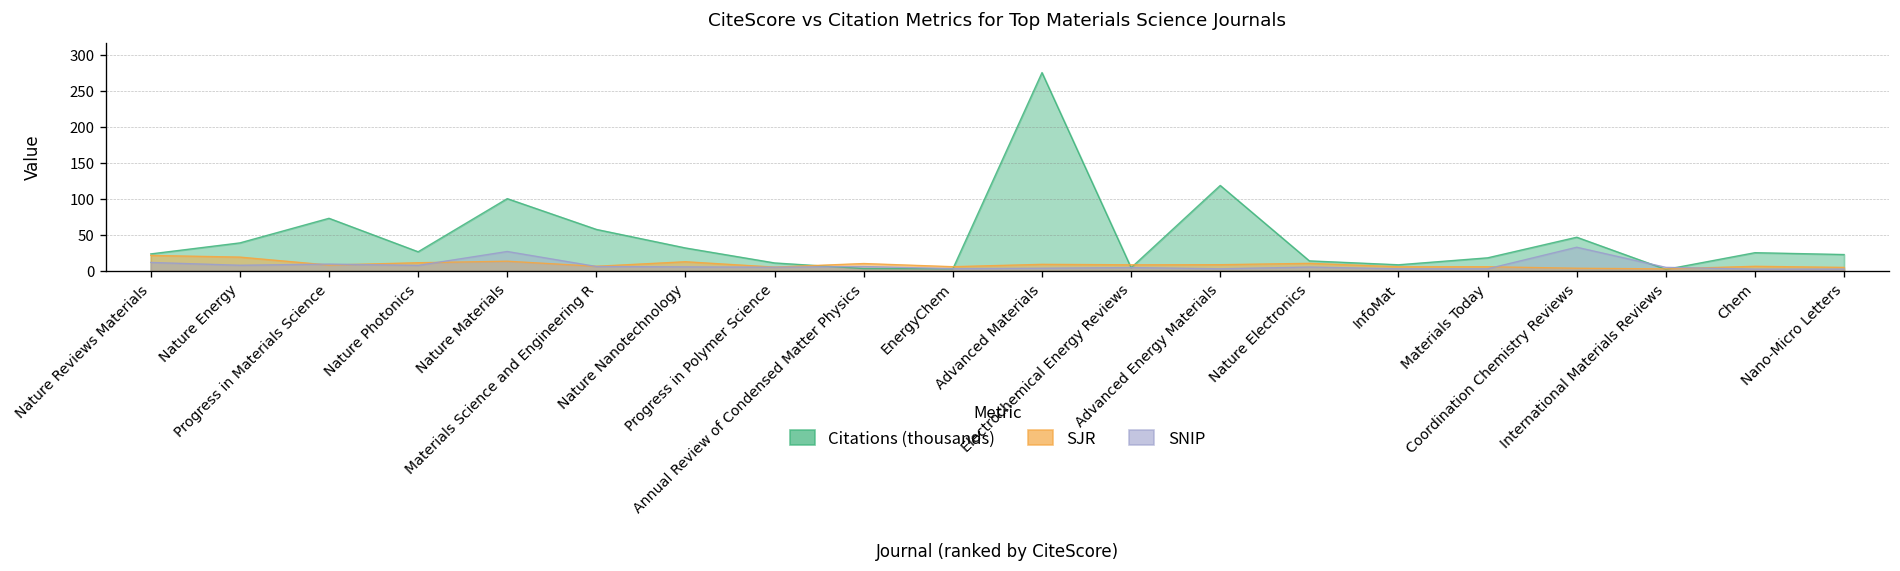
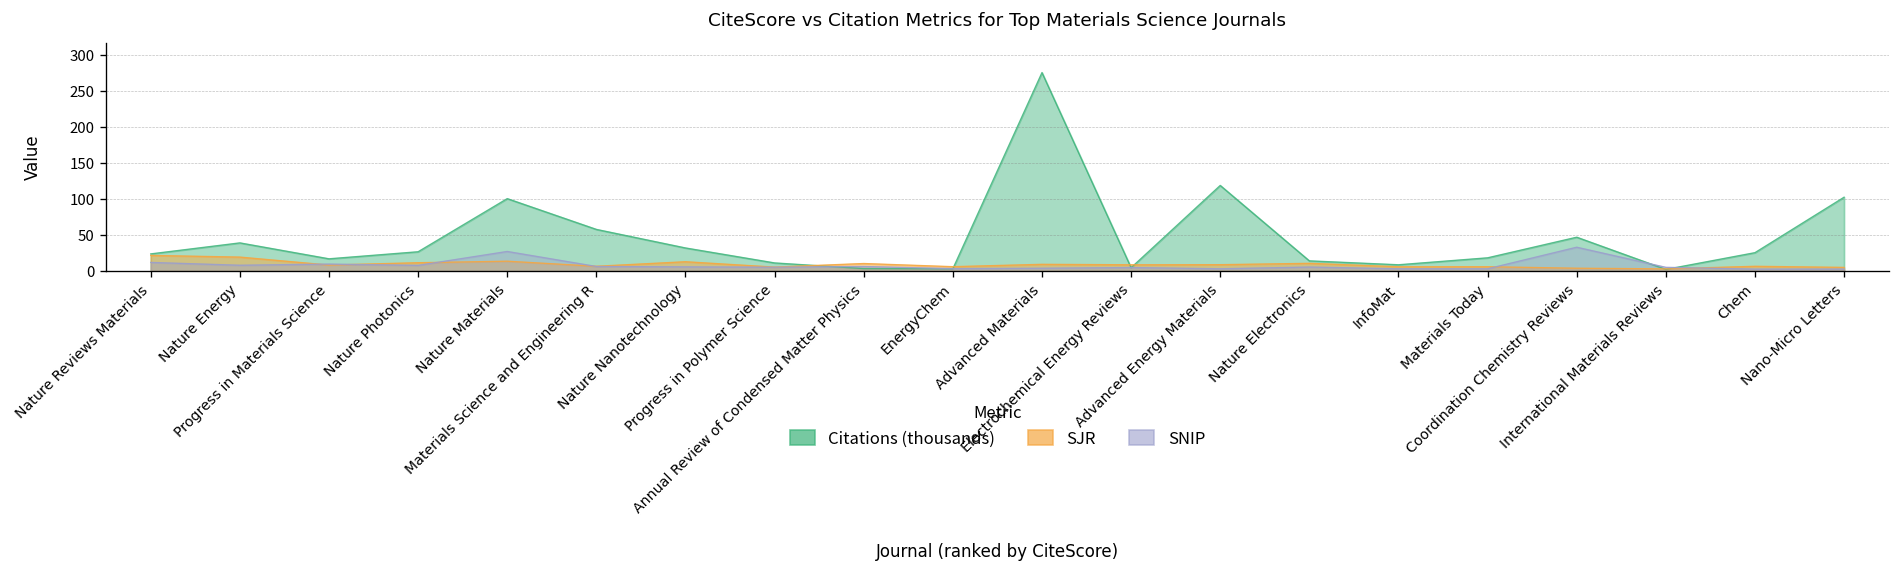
Citations (thousands), Progress in Materials Science: 70 -> 20
Citations (thousands), Nano-Micro Letters: 20 -> 100
